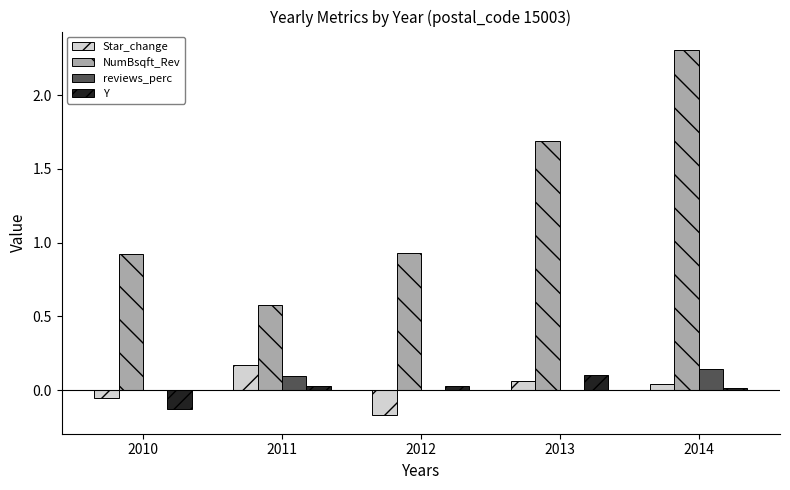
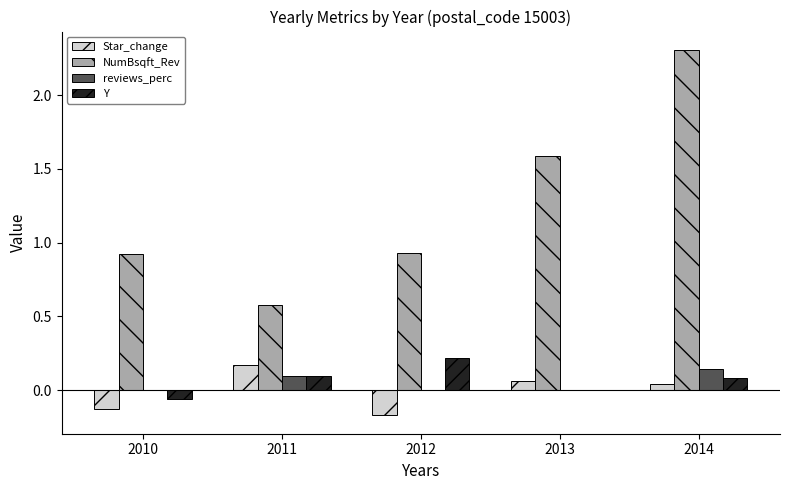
Star_change, 2010: -0.06 -> -0.13
Y, 2010: -0.13 -> -0.06
Y, 2011: 0.03 -> 0.10
Y, 2012: 0.03 -> 0.22
NumBsqft_Rev, 2013: 1.69 -> 1.59
Y, 2013: 0.1 -> 0.0
Y, 2014: 0.02 -> 0.08
